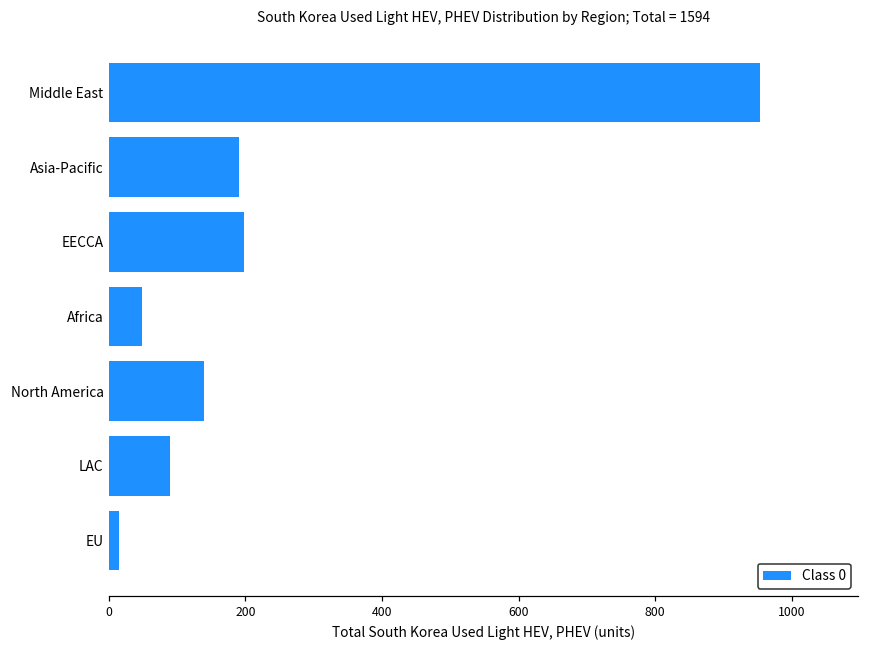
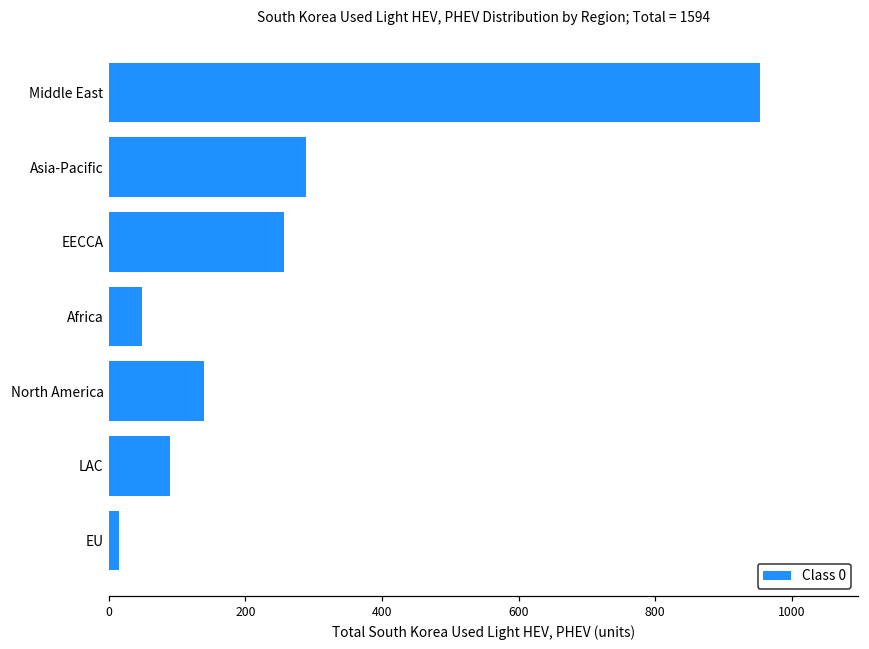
Asia-Pacific: 190 -> 290
EECCA: 200 -> 260
